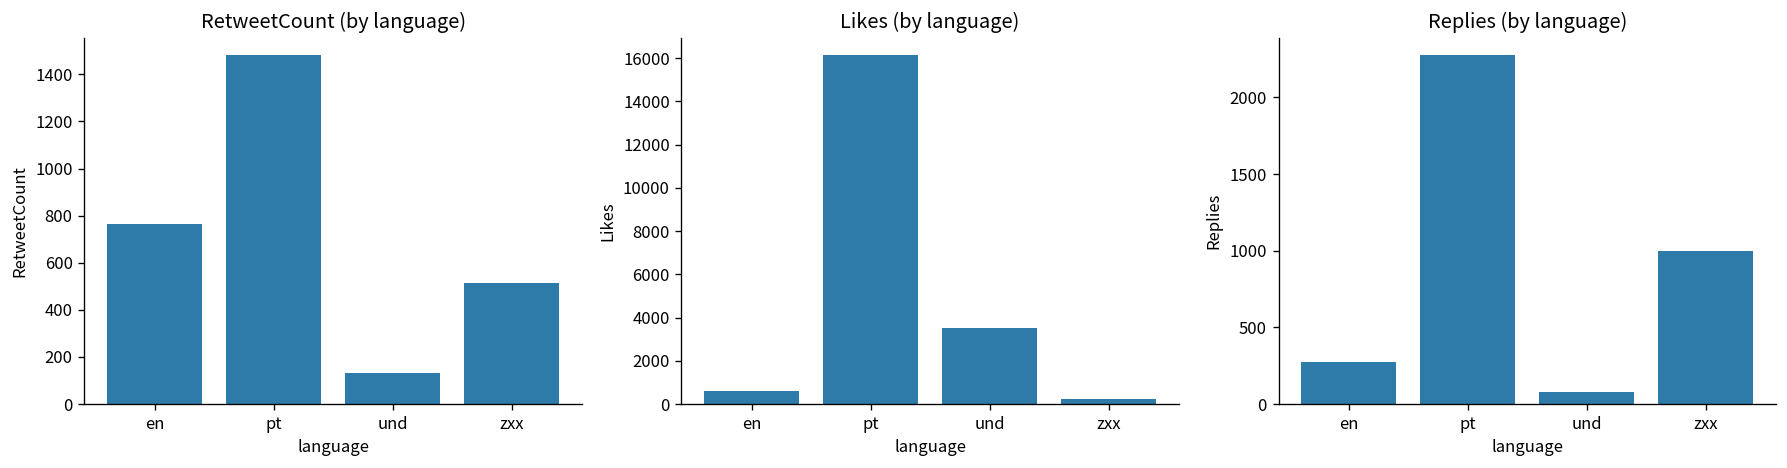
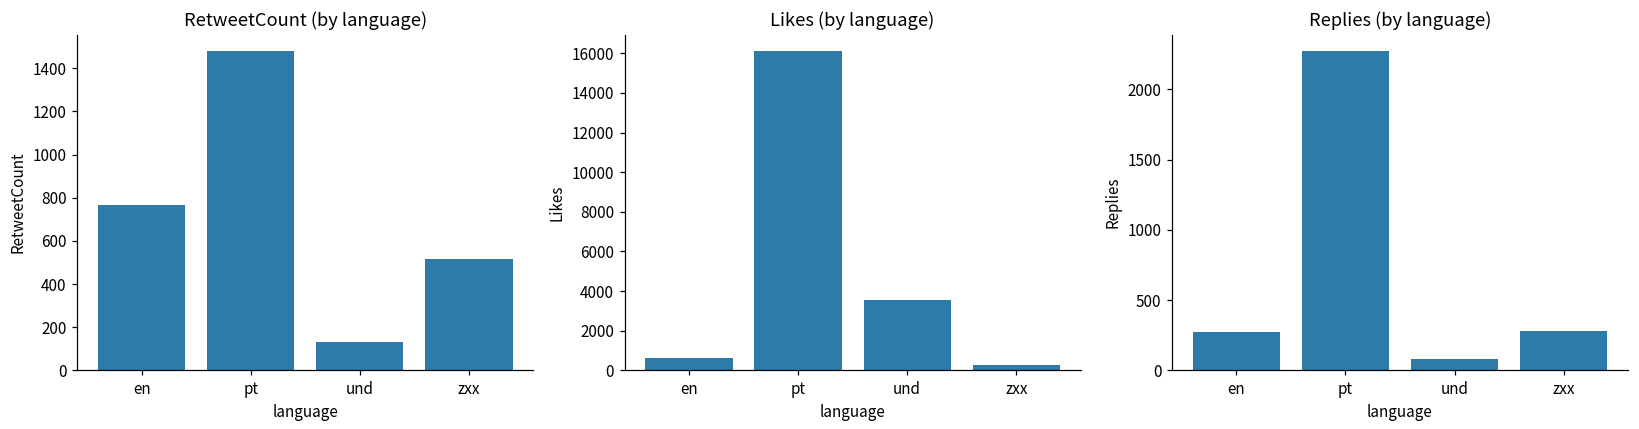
Replies (by language), zxx: 1000 -> 280
